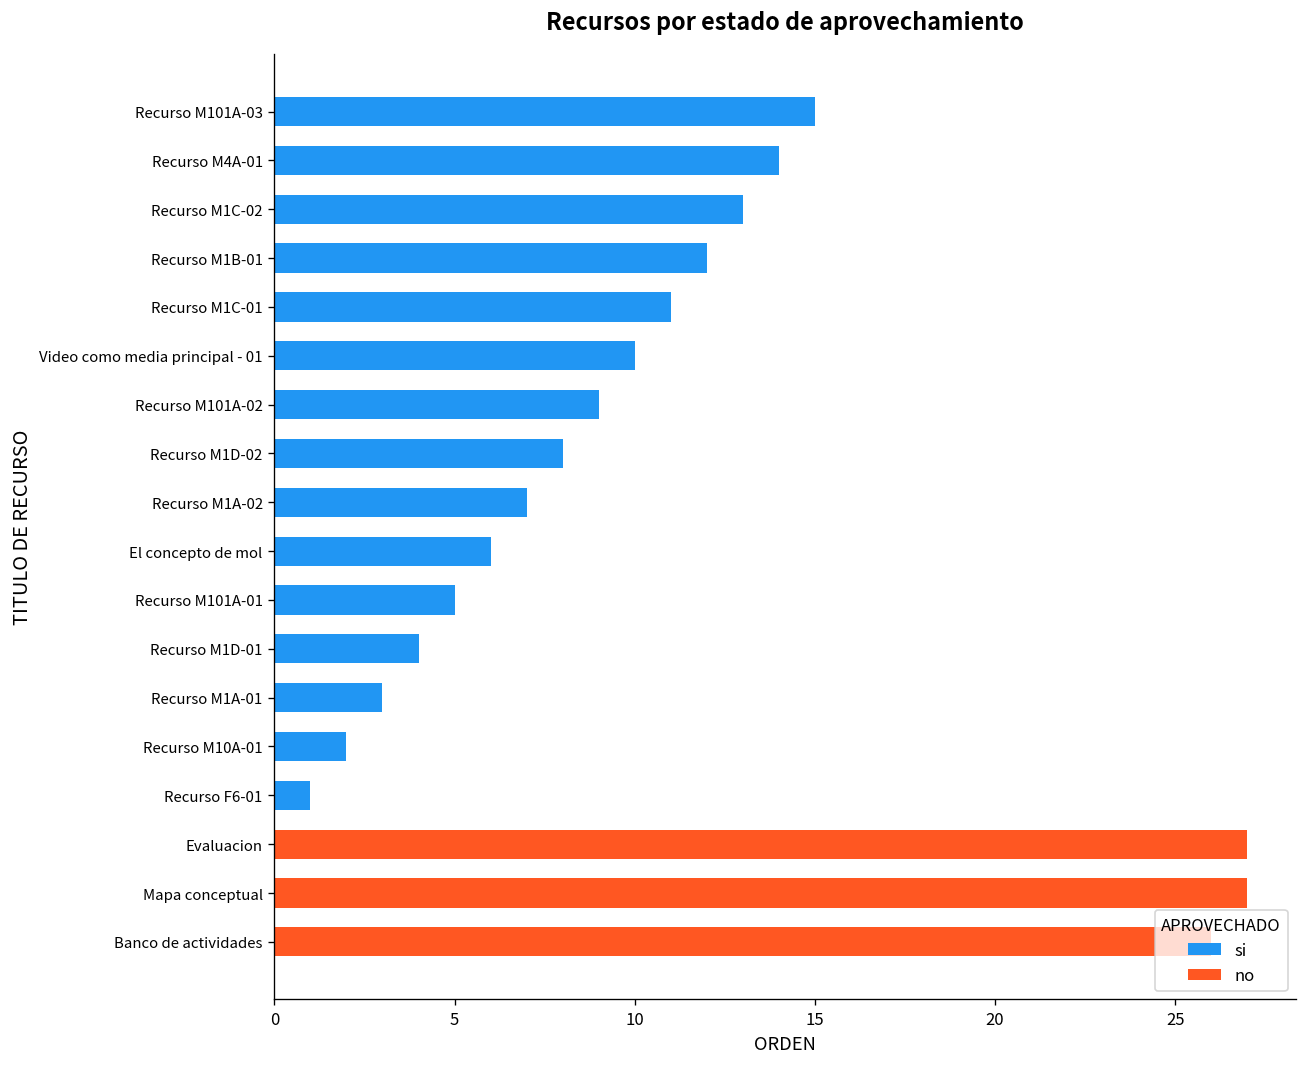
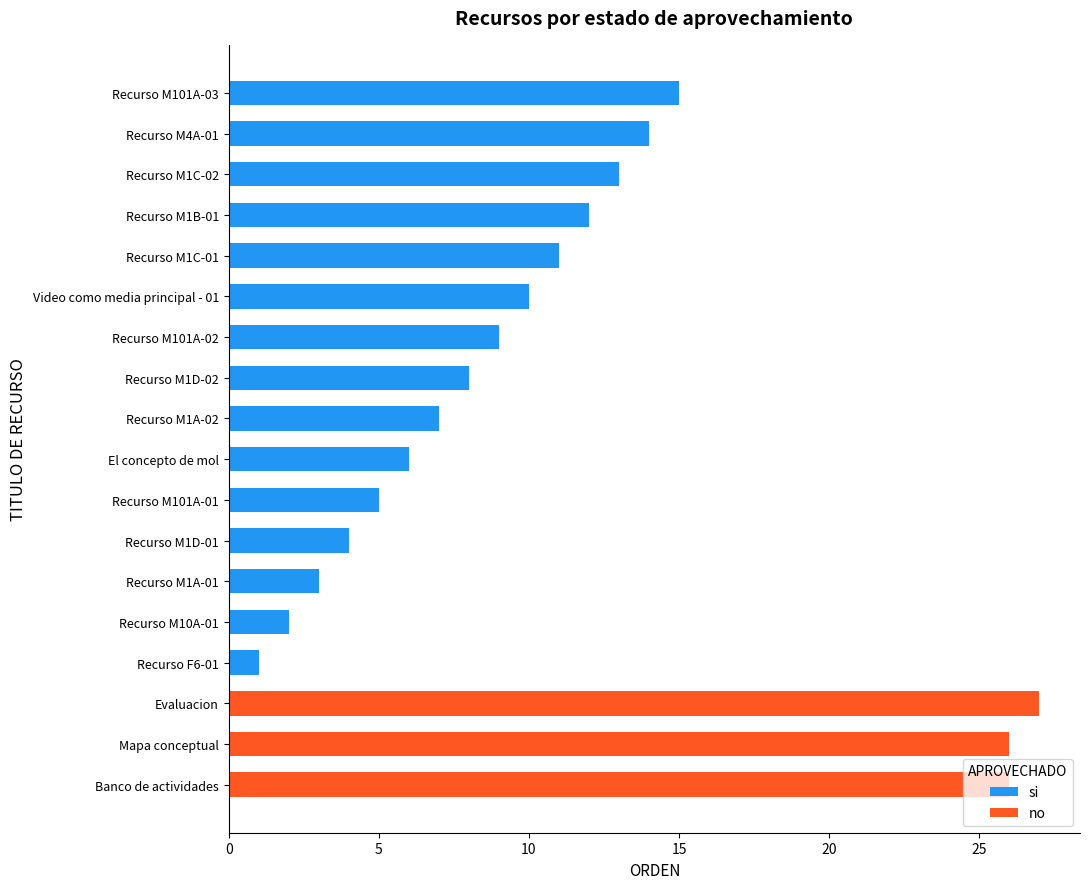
no, Mapa conceptual: 27 -> 26
